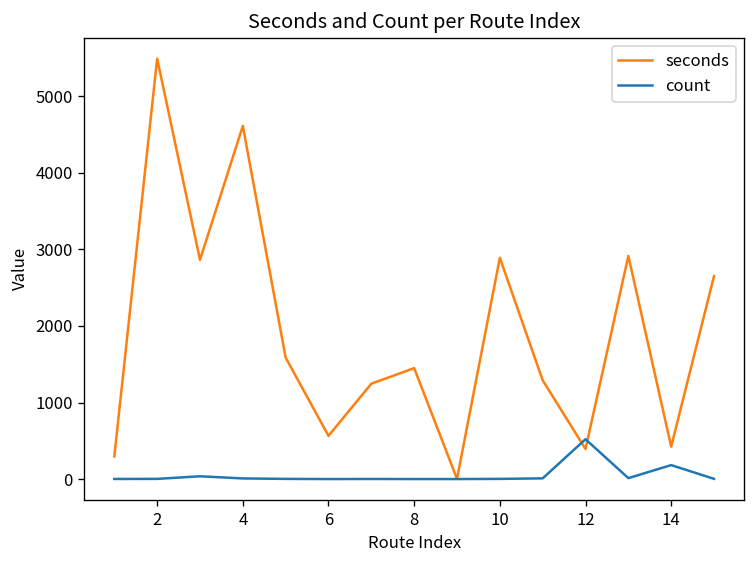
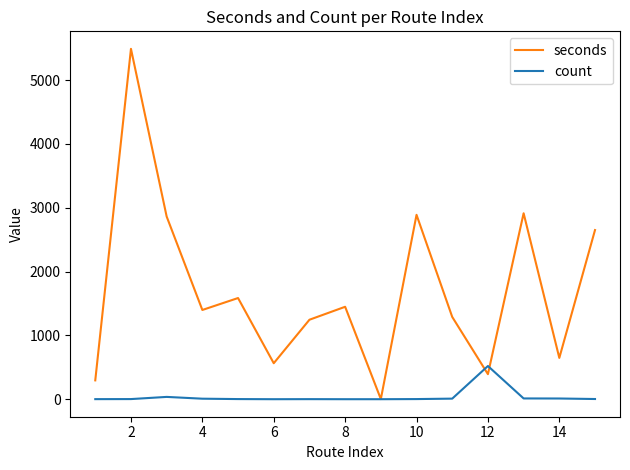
seconds, 4: 4600 -> 1400
seconds, 14: 400 -> 600
count, 14: 200 -> 0
